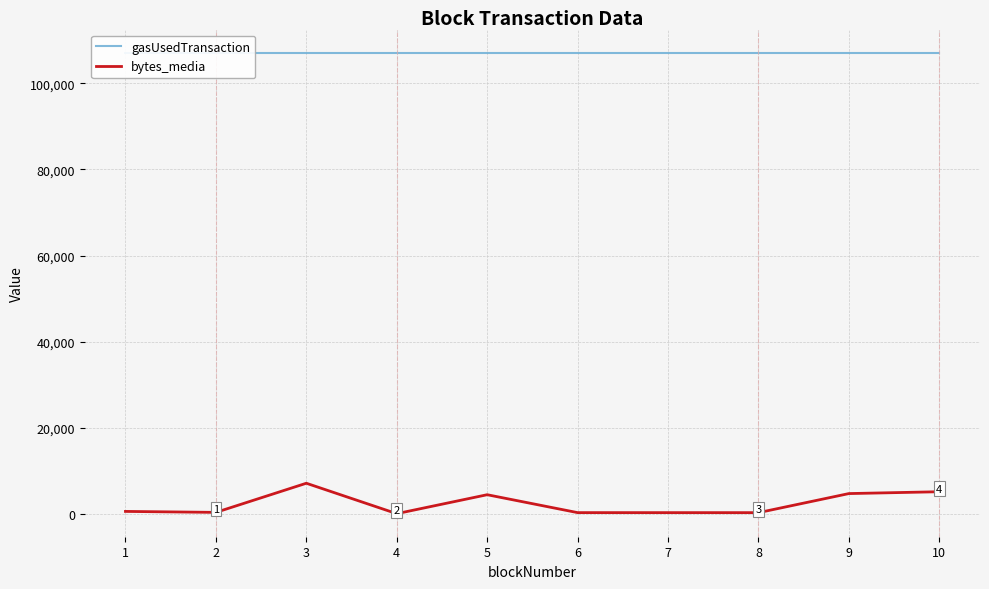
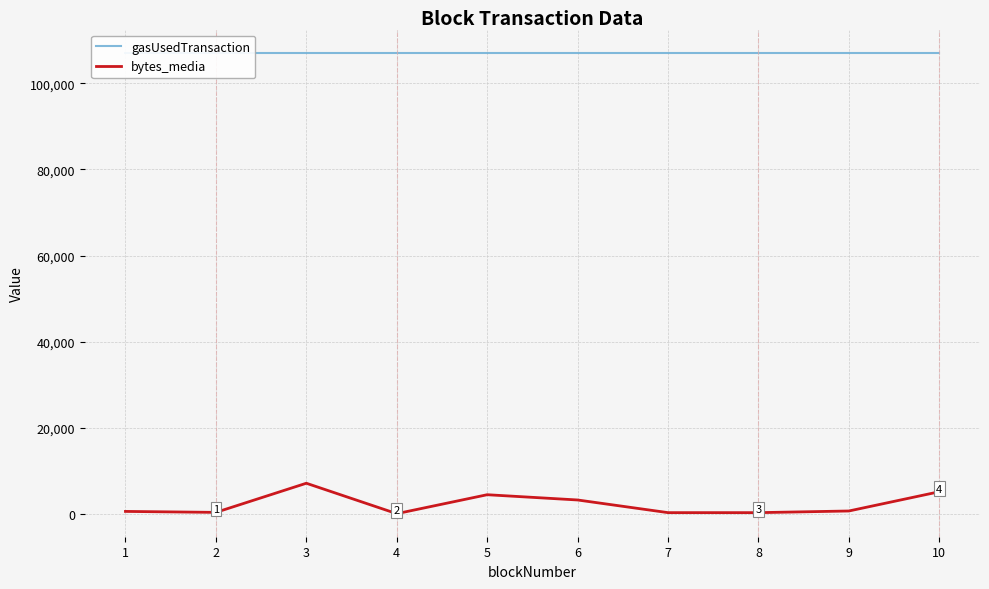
bytes_media, 6: 0 -> 3,000
bytes_media, 9: 5,000 -> 1,000
